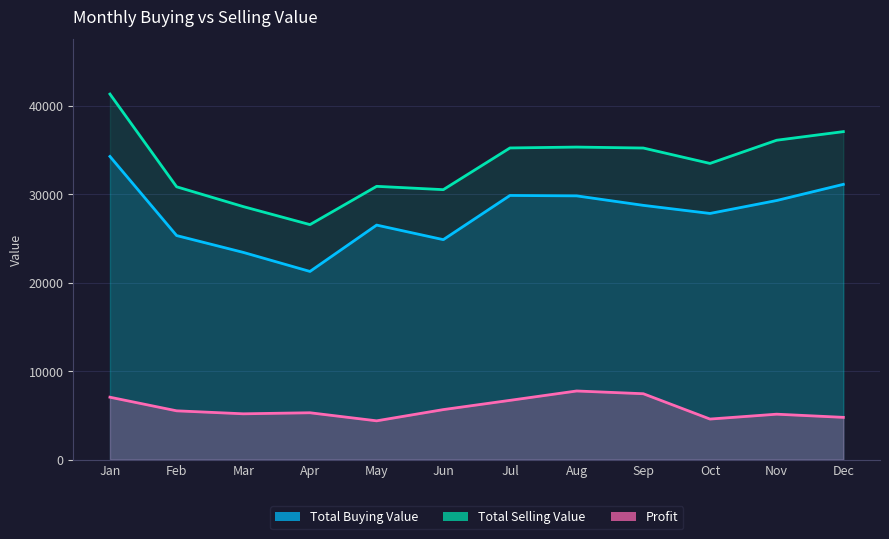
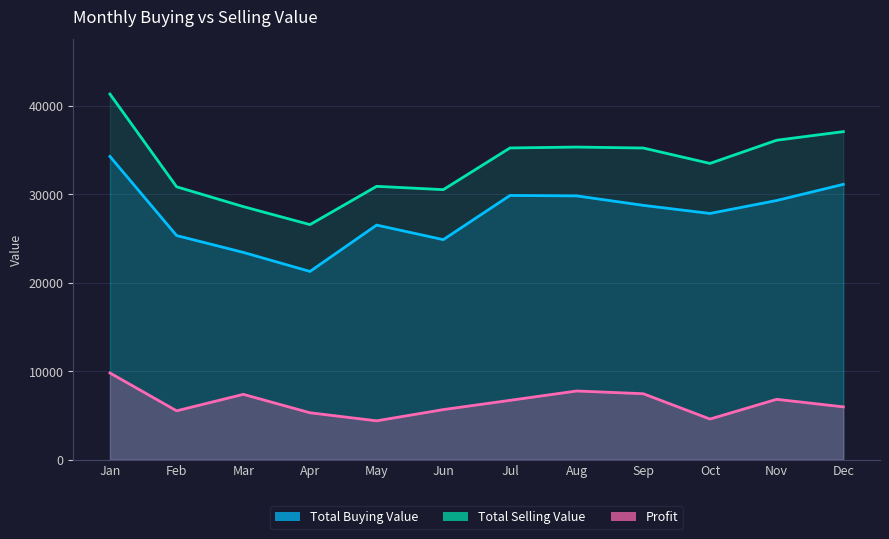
Profit, Jan: 7000 -> 10000
Profit, Mar: 5000 -> 7000
Profit, Nov: 5000 -> 7000
Profit, Dec: 5000 -> 6000
